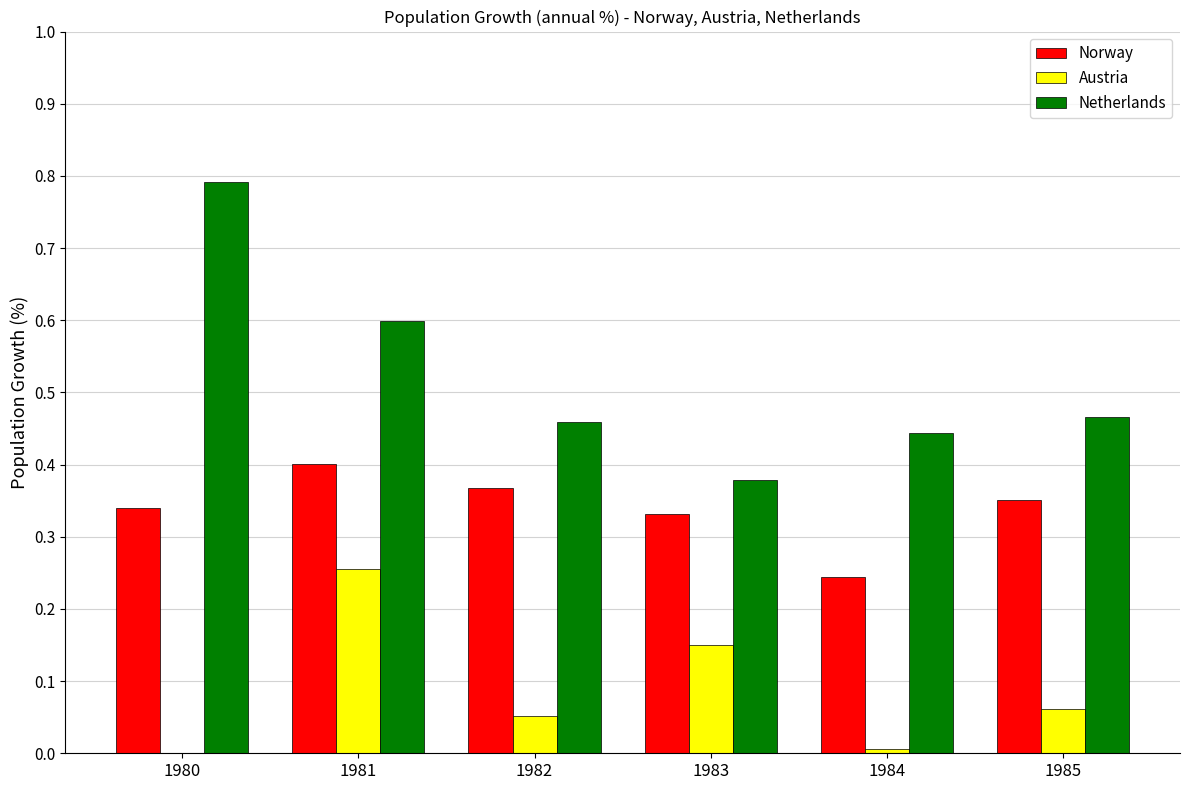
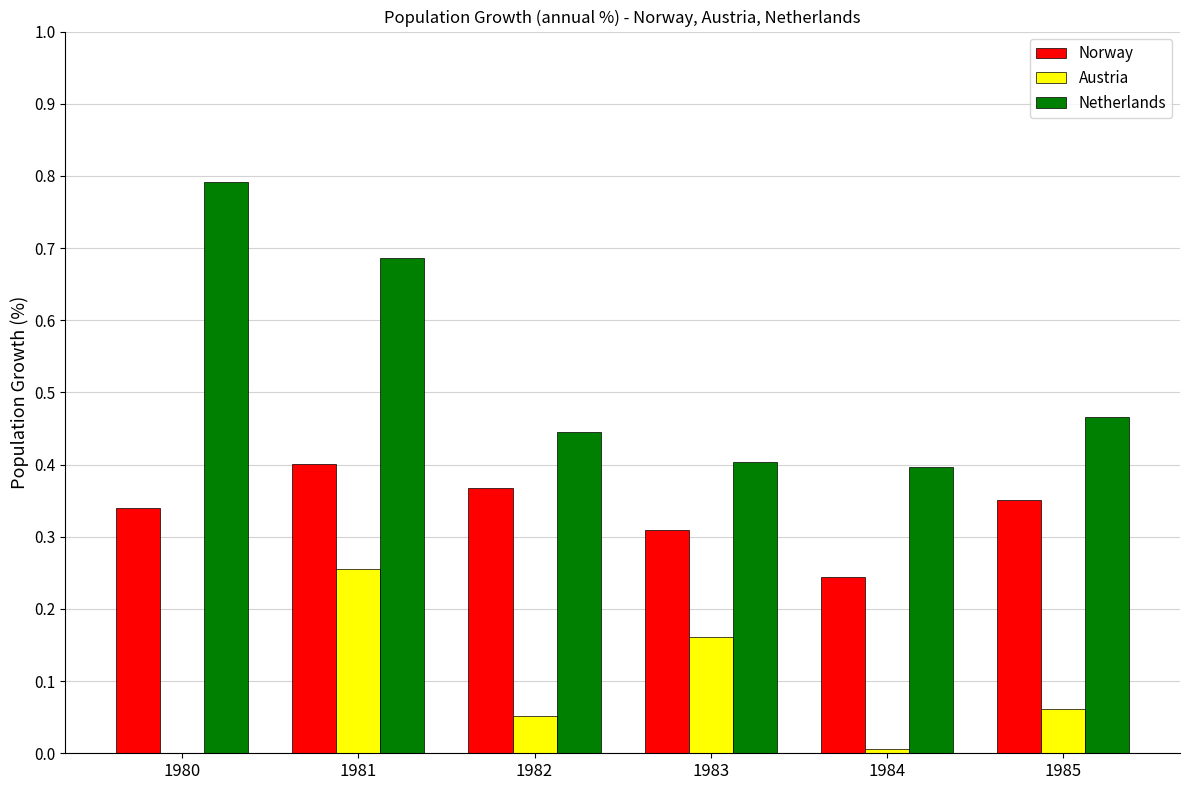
Netherlands, 1981: 0.60 -> 0.69
Netherlands, 1982: 0.46 -> 0.44
Norway, 1983: 0.33 -> 0.31
Austria, 1983: 0.15 -> 0.16
Netherlands, 1983: 0.38 -> 0.40
Netherlands, 1984: 0.44 -> 0.40
